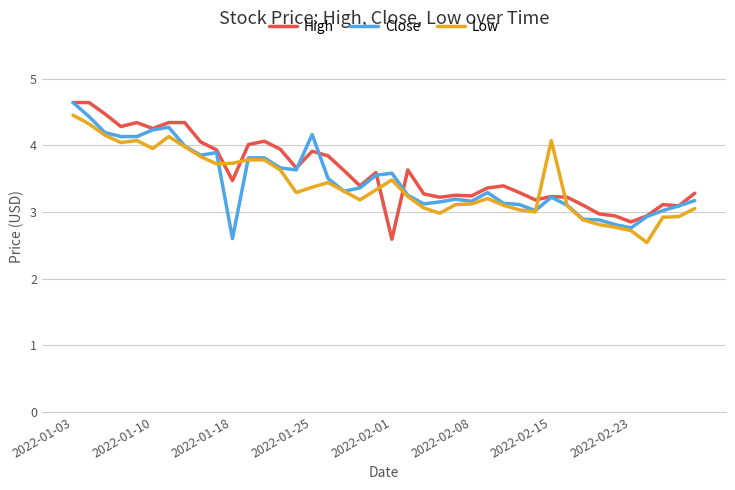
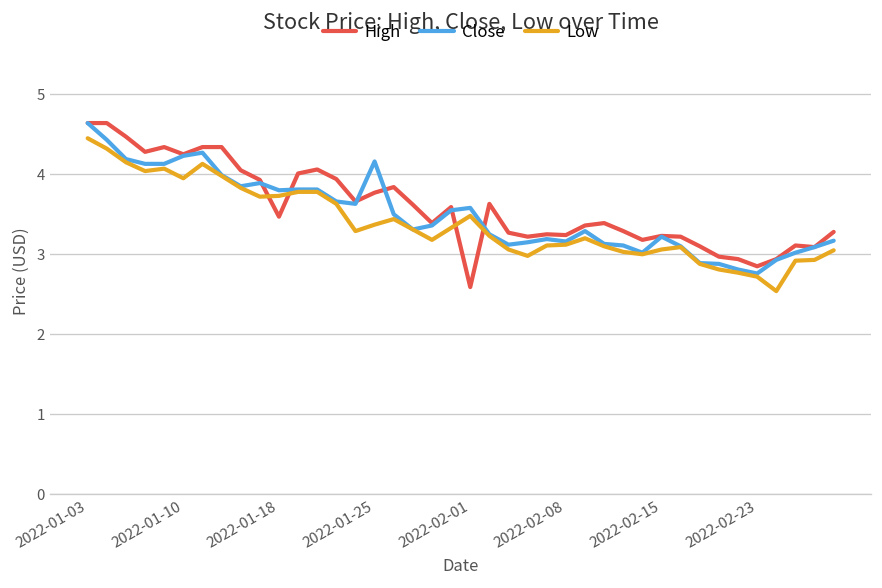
Close, 2022-01-18: 2.6 -> 3.8
High, 2022-01-25: 3.9 -> 3.8
Low, 2022-02-15: 4.1 -> 3.1
